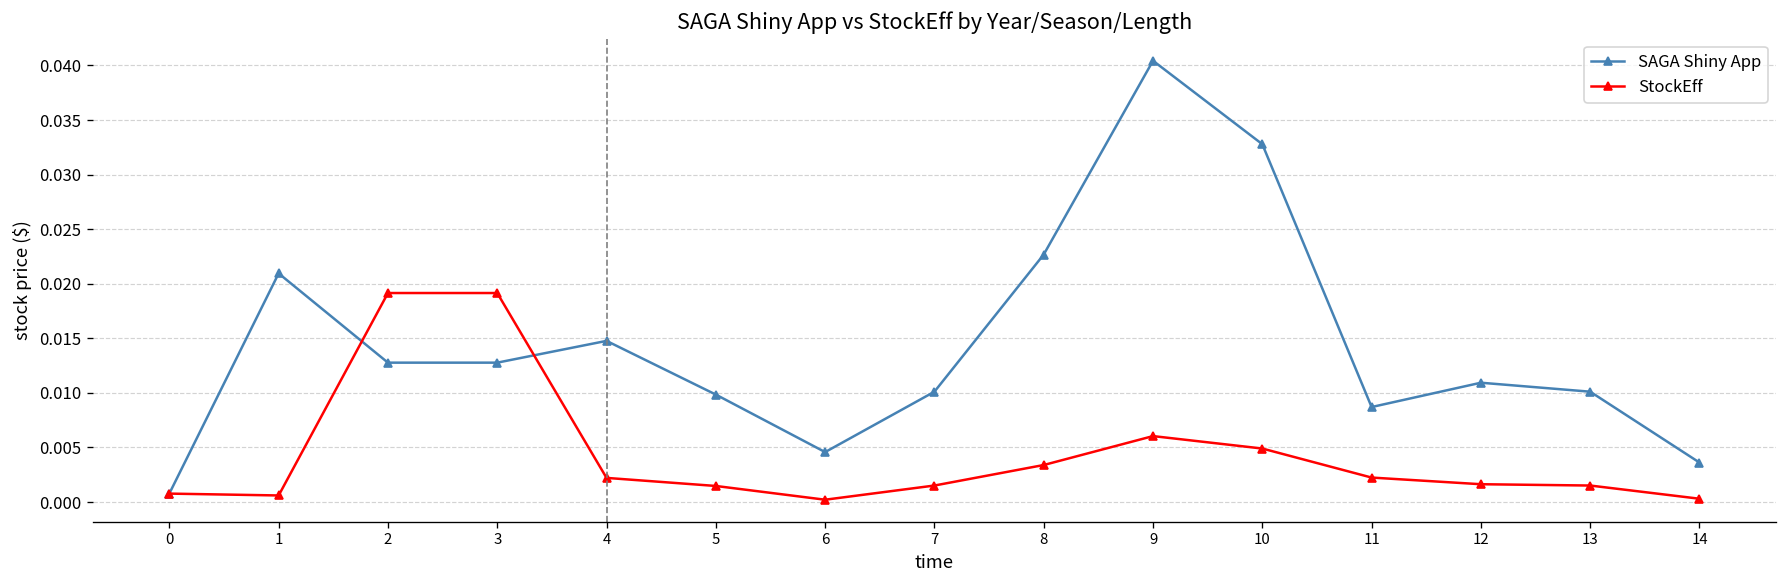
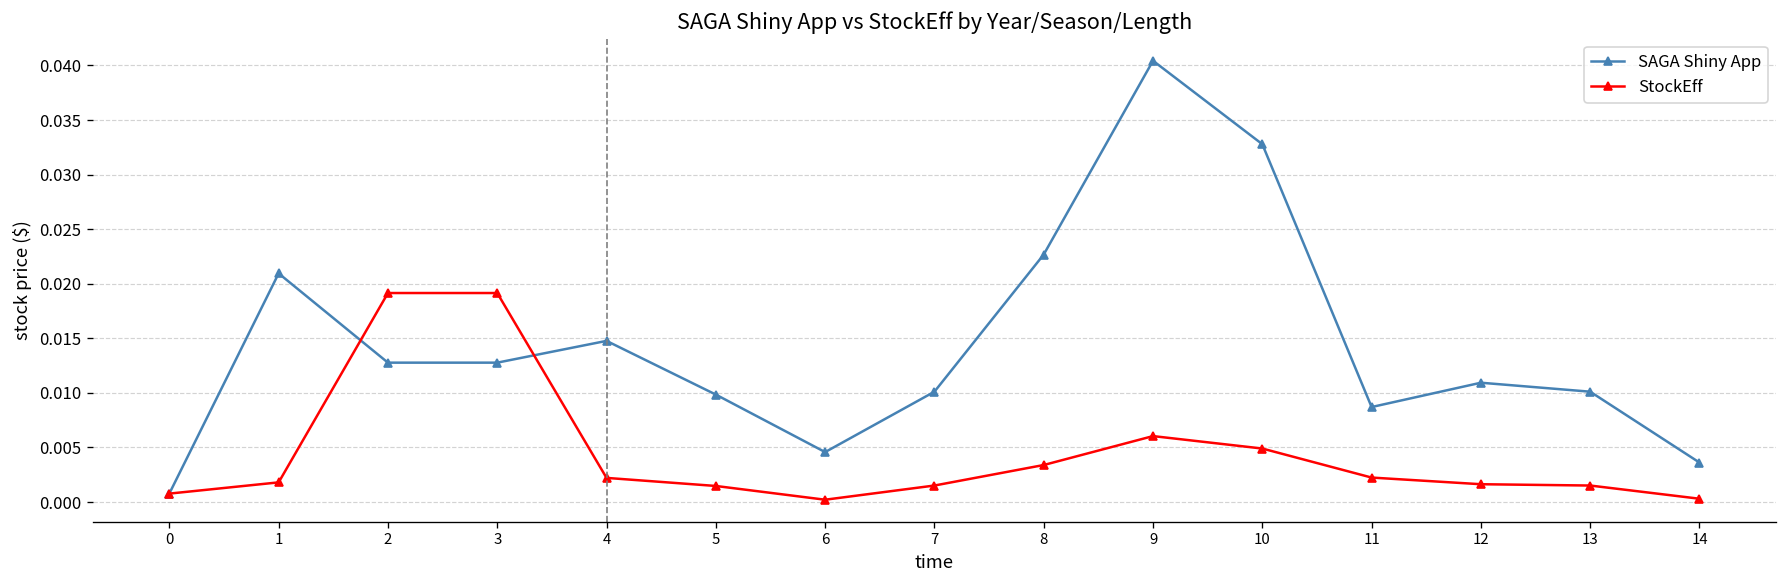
StockEff, 1: 0.001 -> 0.002
